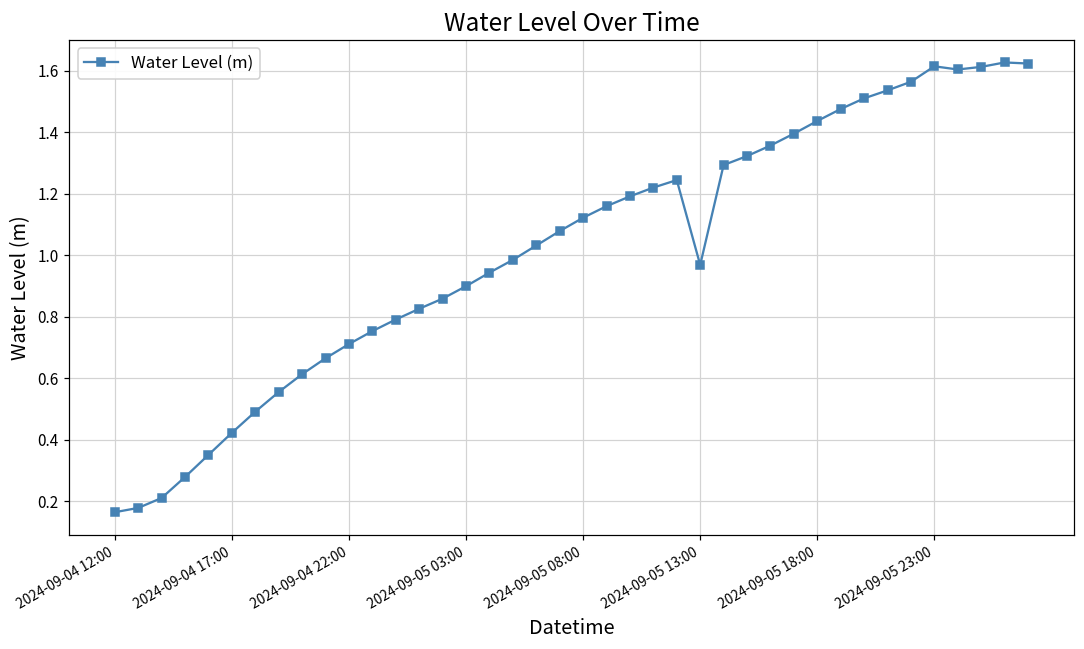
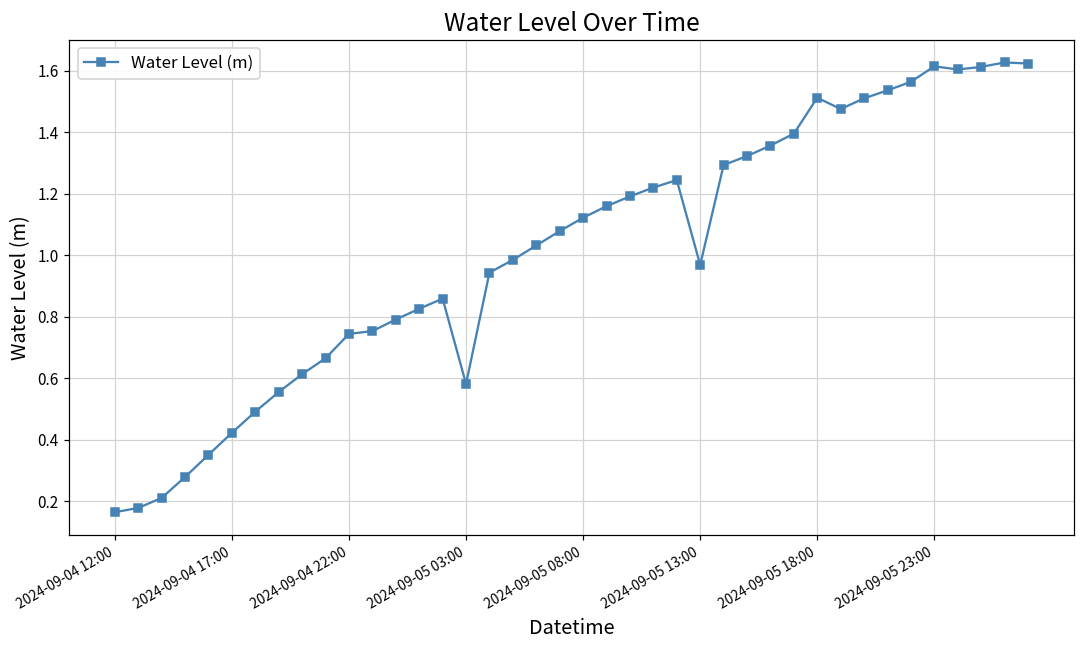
2024-09-04 22:00: 0.71 -> 0.74
2024-09-05 03:00: 0.90 -> 0.58
2024-09-05 18:00: 1.44 -> 1.51
